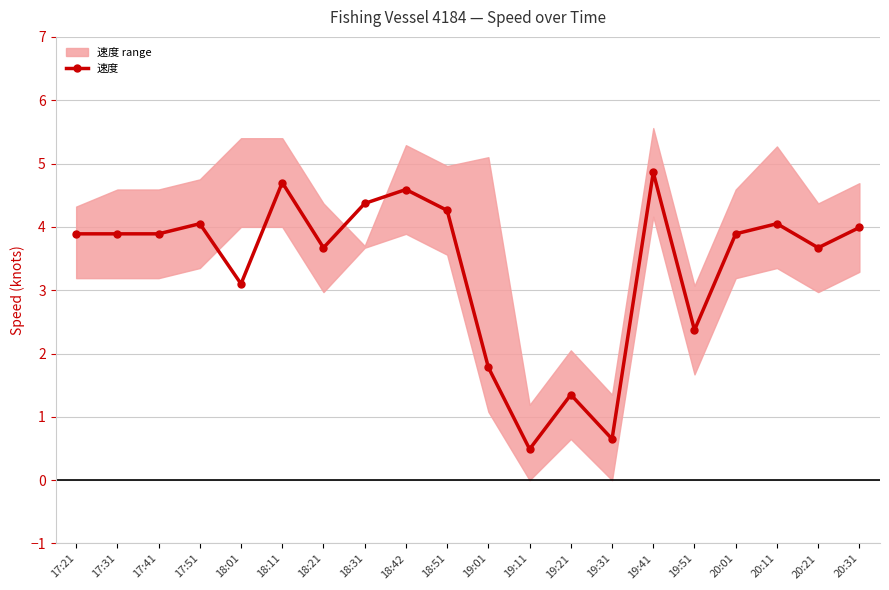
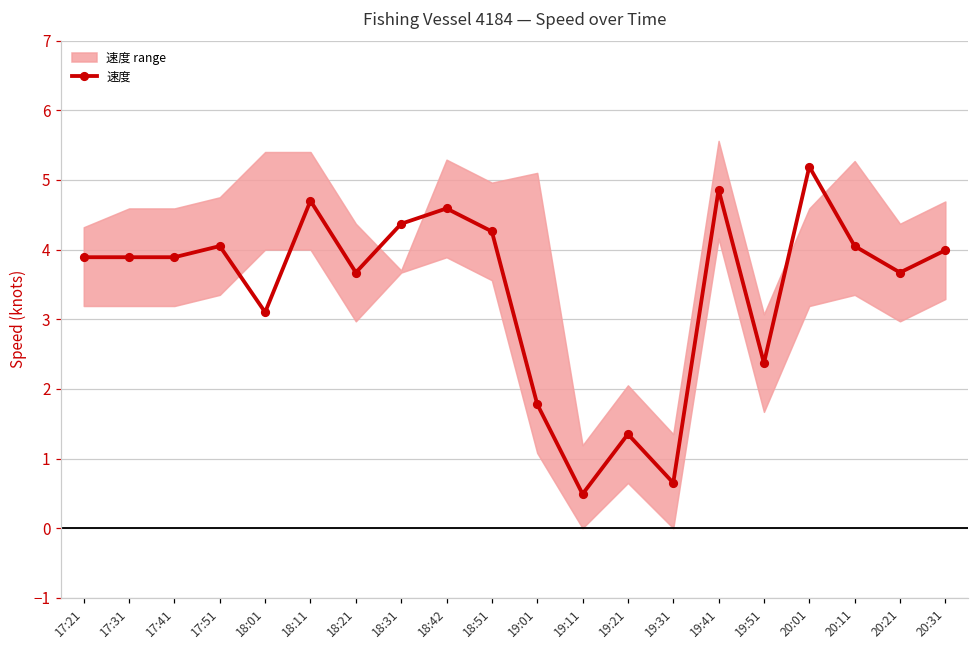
速度, 20:01: 3.9 -> 5.2
